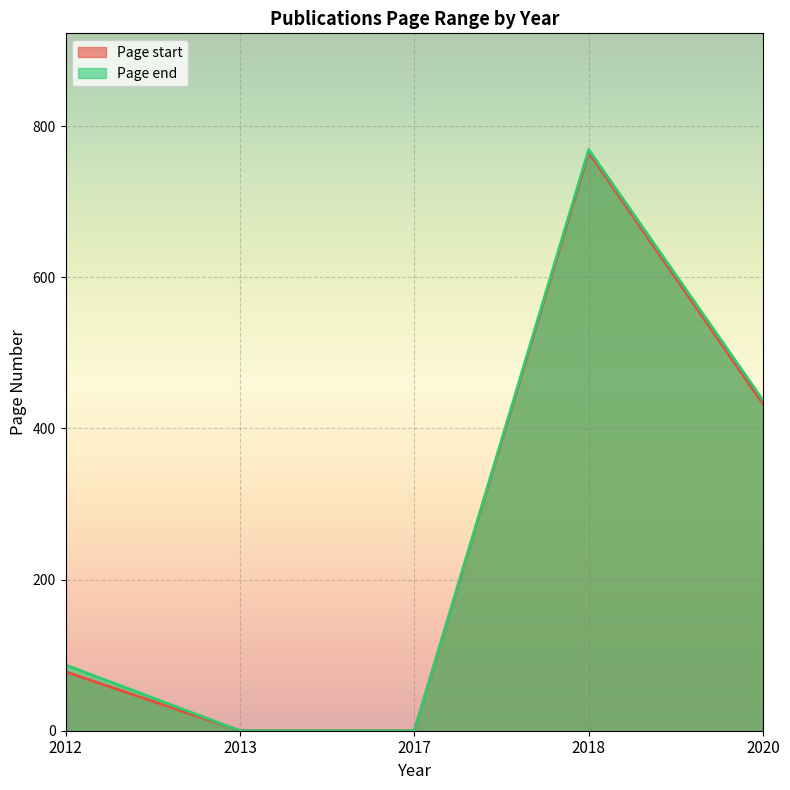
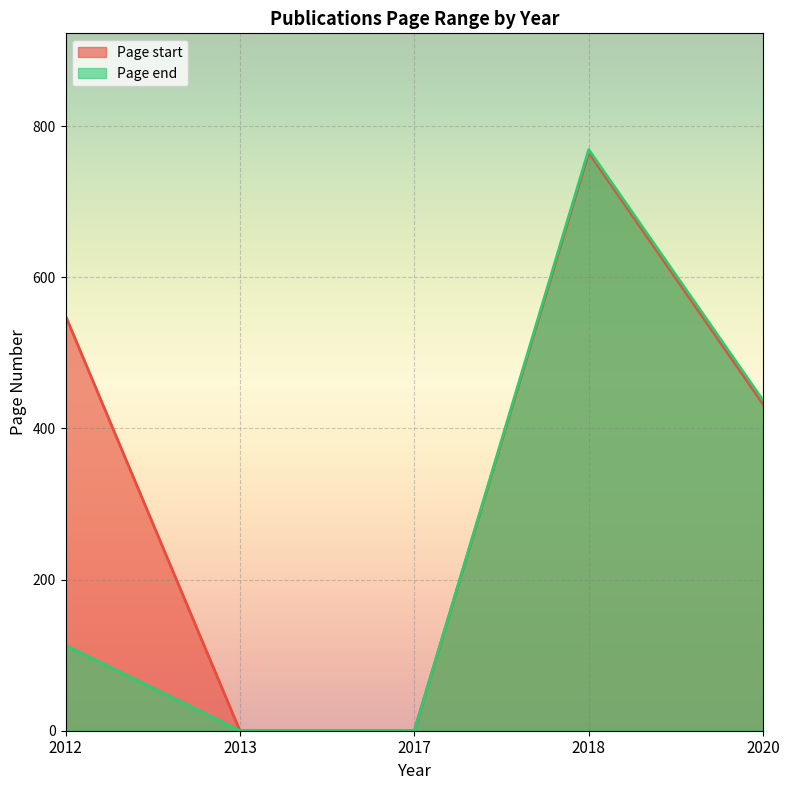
Page start, 2012: 80 -> 550
Page end, 2012: 90 -> 110
